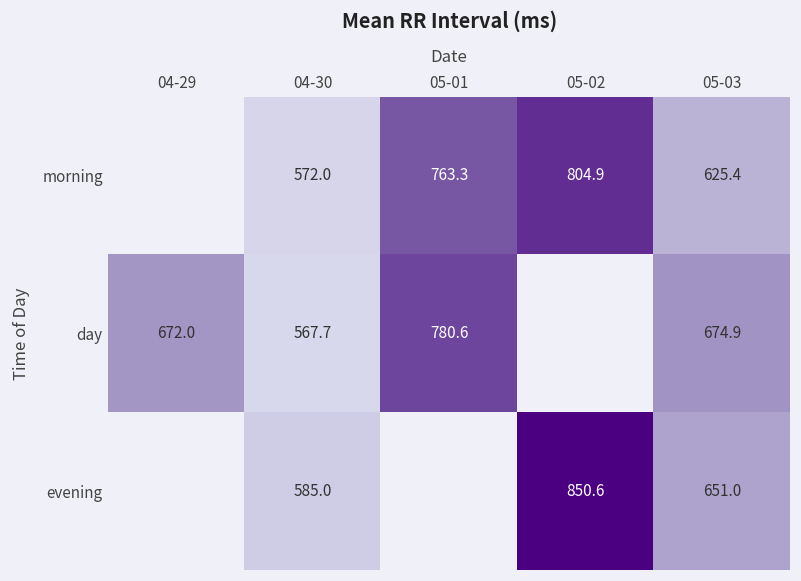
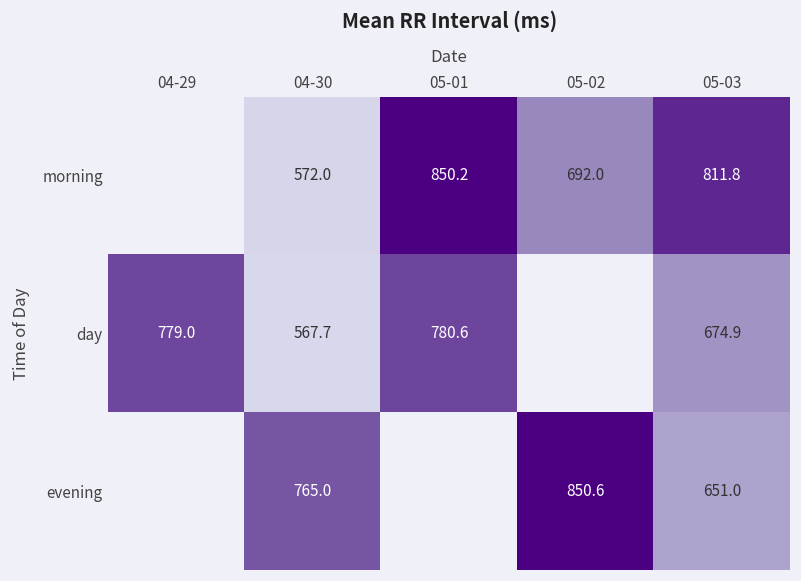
morning, 05-01: 763.3 -> 850.2
morning, 05-02: 804.9 -> 692.0
morning, 05-03: 625.4 -> 811.8
day, 04-29: 672.0 -> 779.0
evening, 04-30: 585.0 -> 765.0
